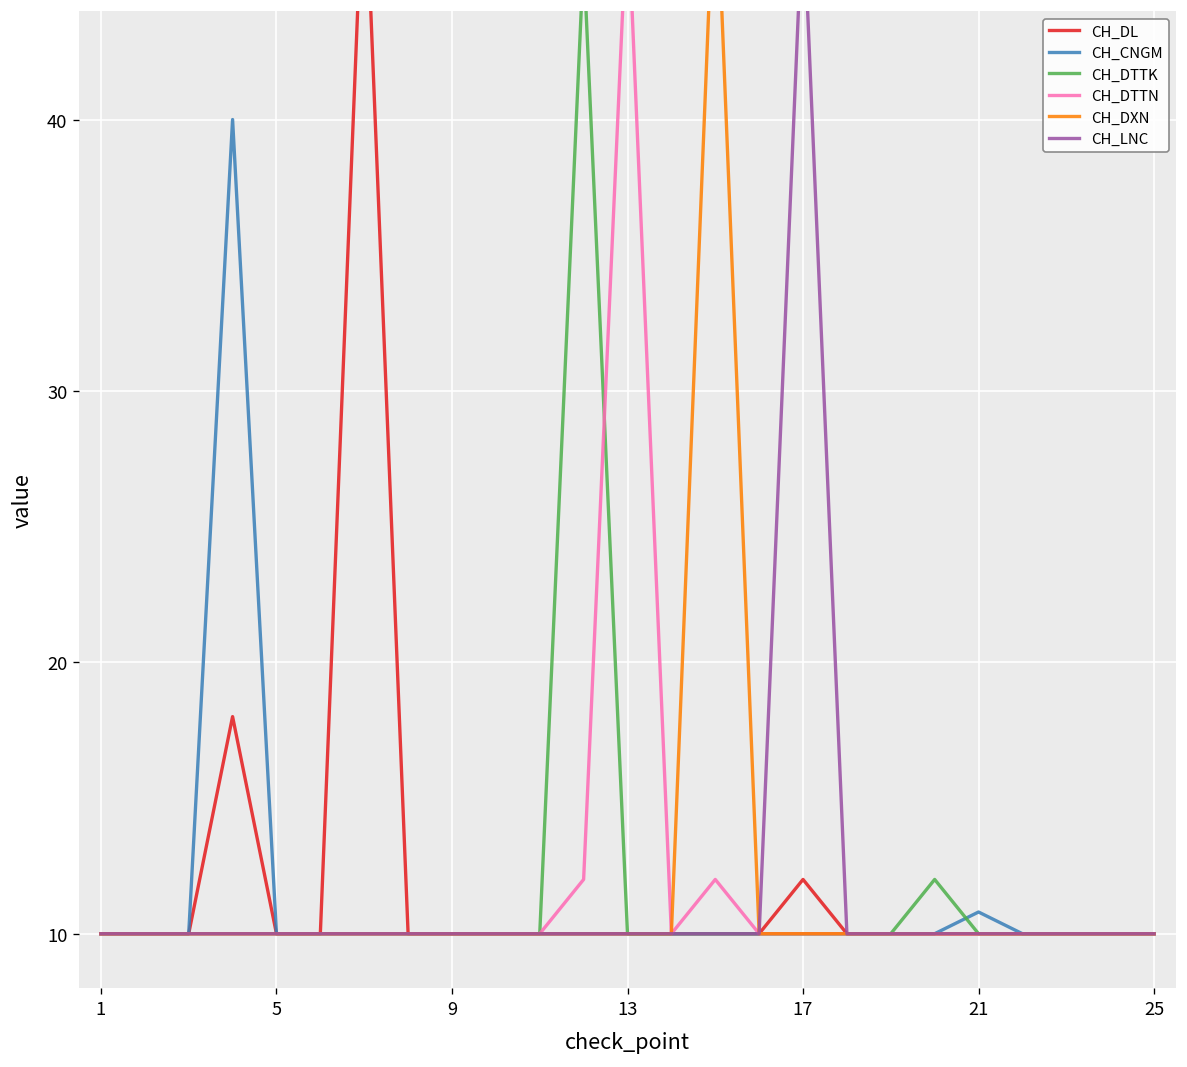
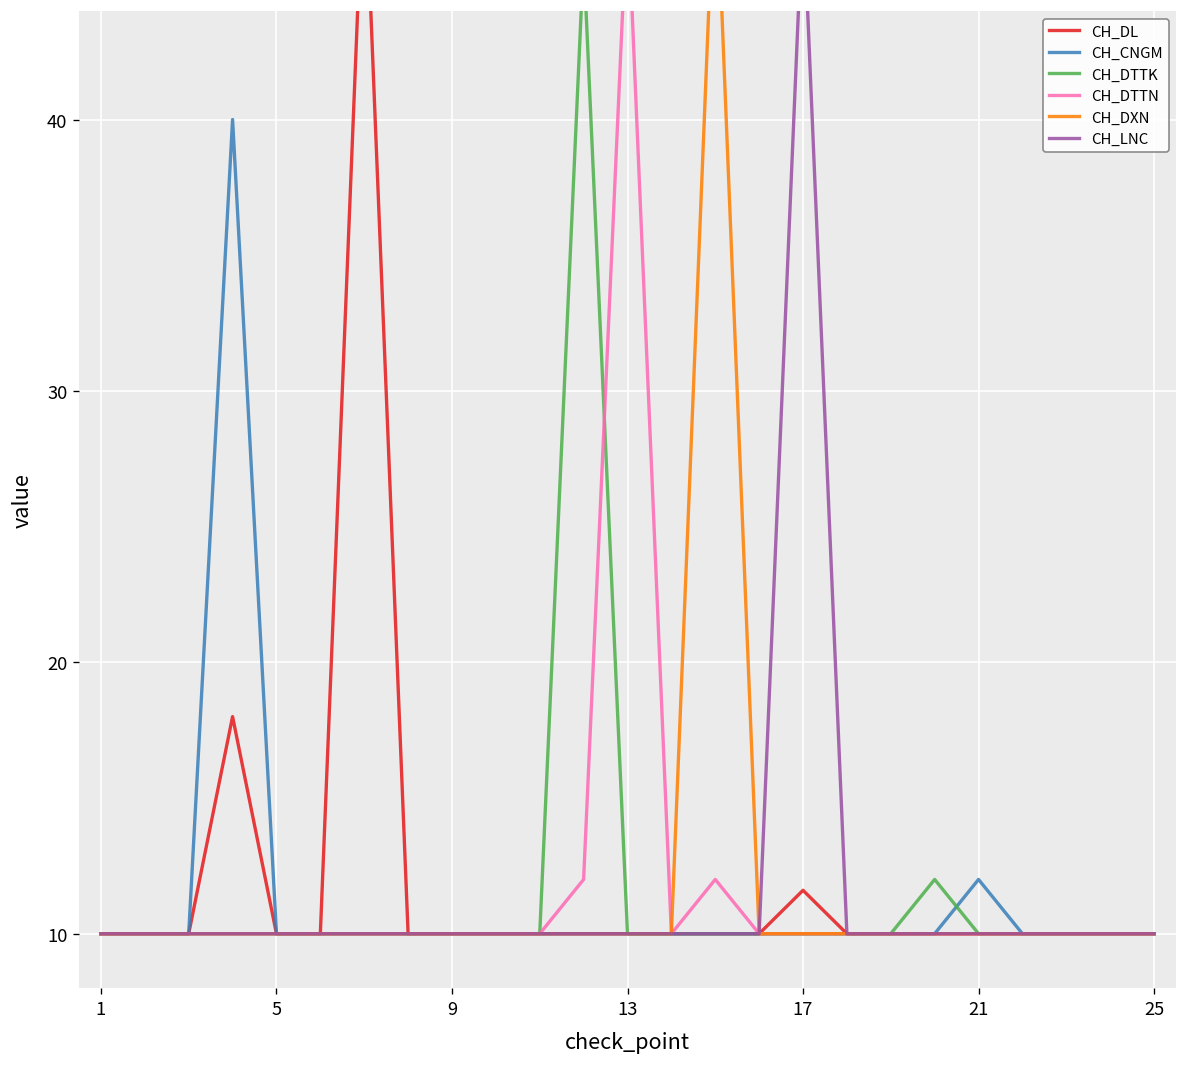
CH_DL, 17: 12.0 -> 11.6
CH_CNGM, 21: 10.8 -> 12.0
